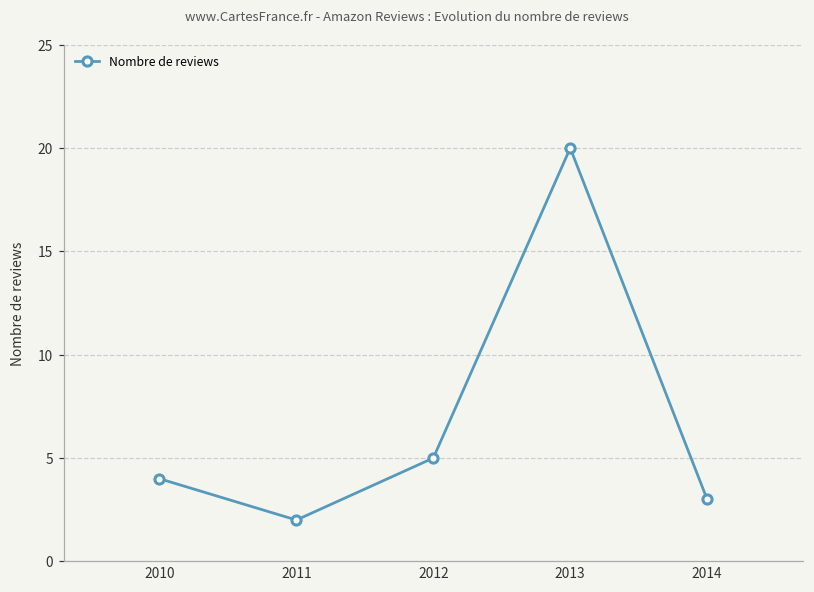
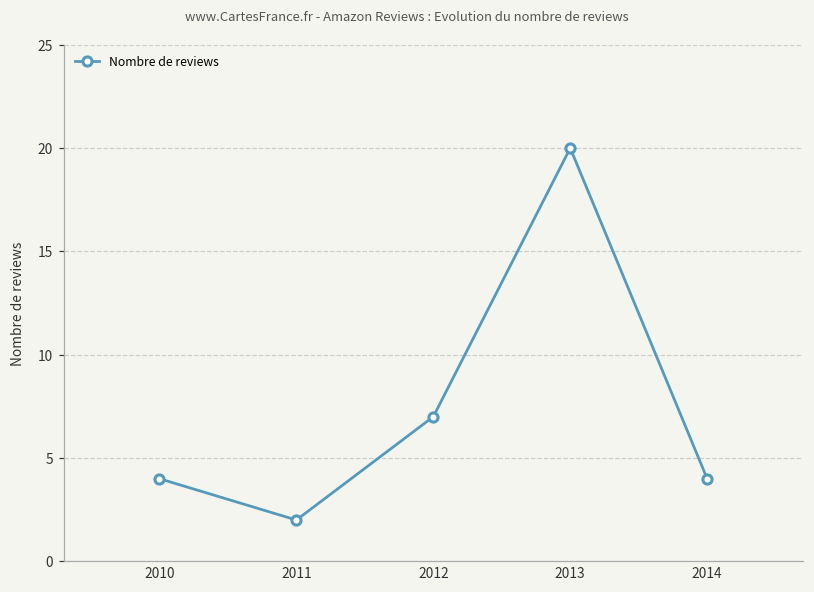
2012: 5 -> 7
2014: 3 -> 4
